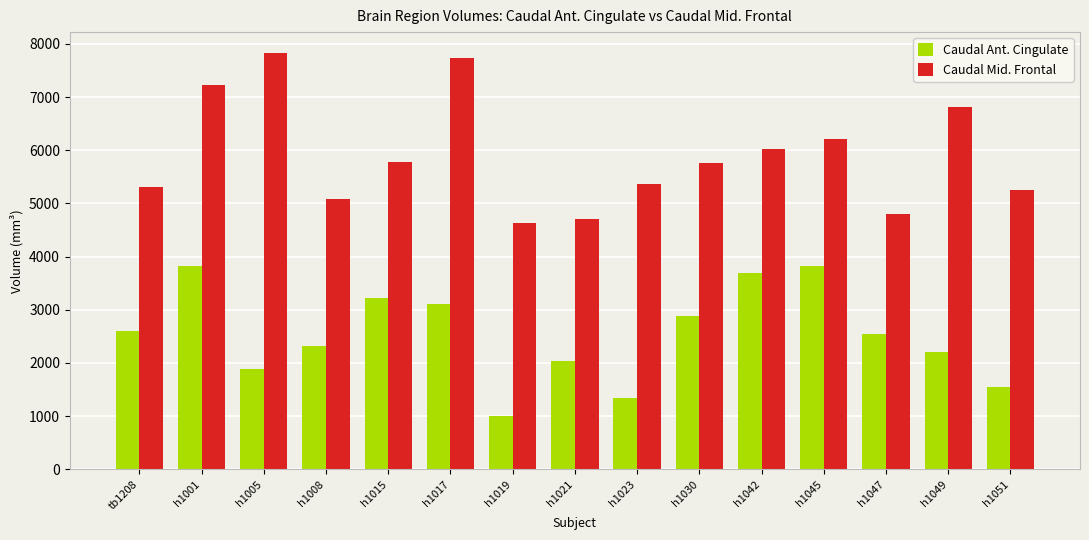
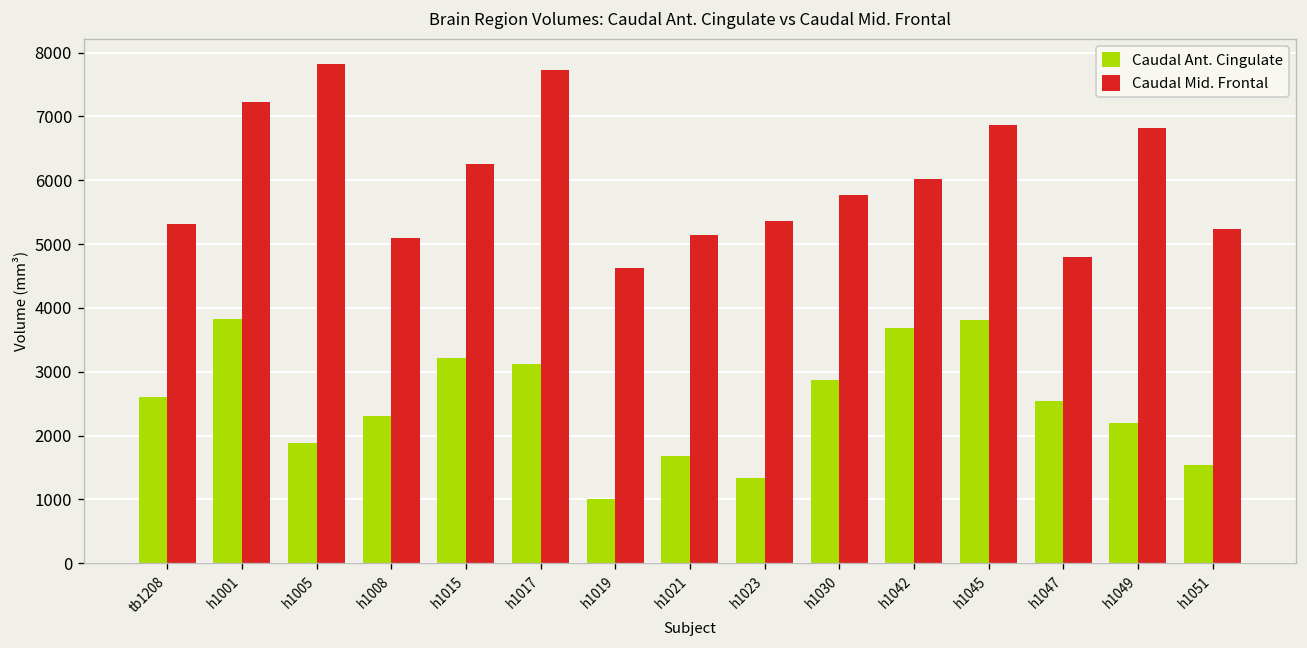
Caudal Mid. Frontal, h1015: 5800 -> 6300
Caudal Ant. Cingulate, h1021: 2000 -> 1700
Caudal Mid. Frontal, h1021: 4700 -> 5100
Caudal Mid. Frontal, h1045: 6200 -> 6900
